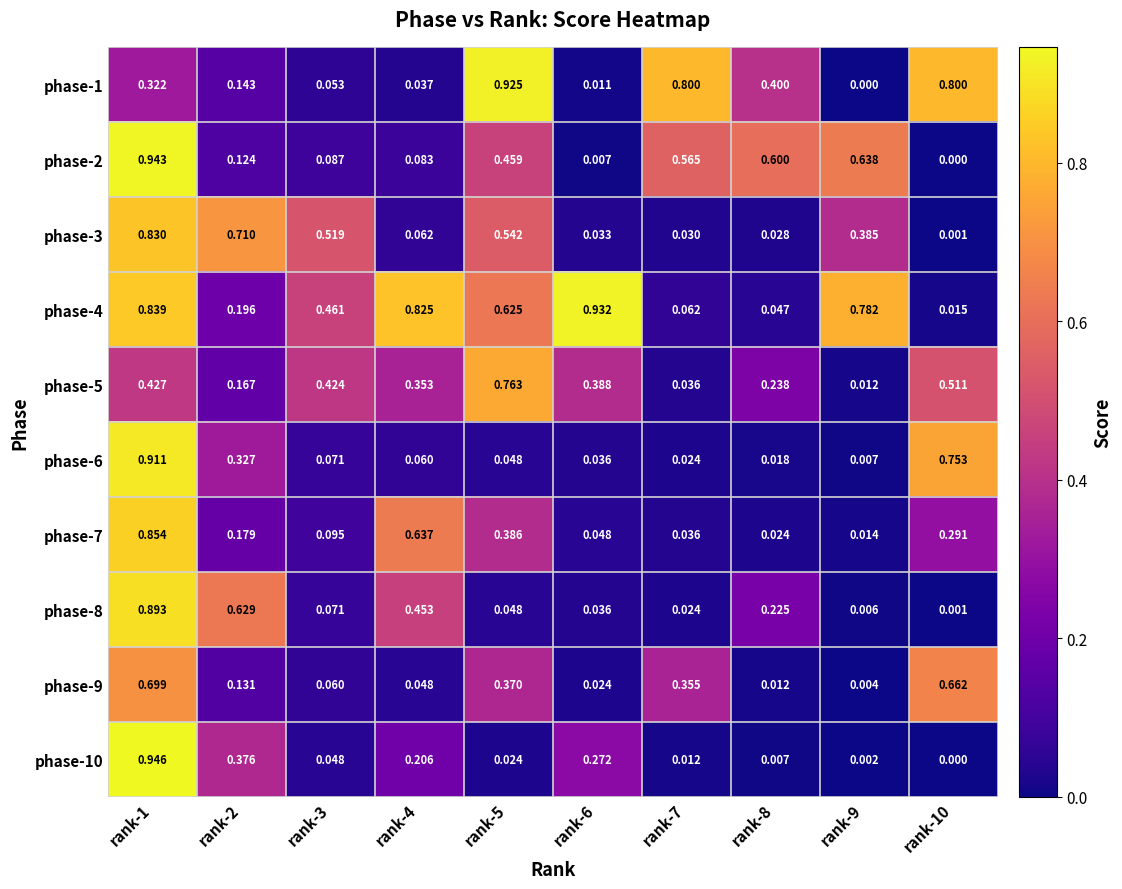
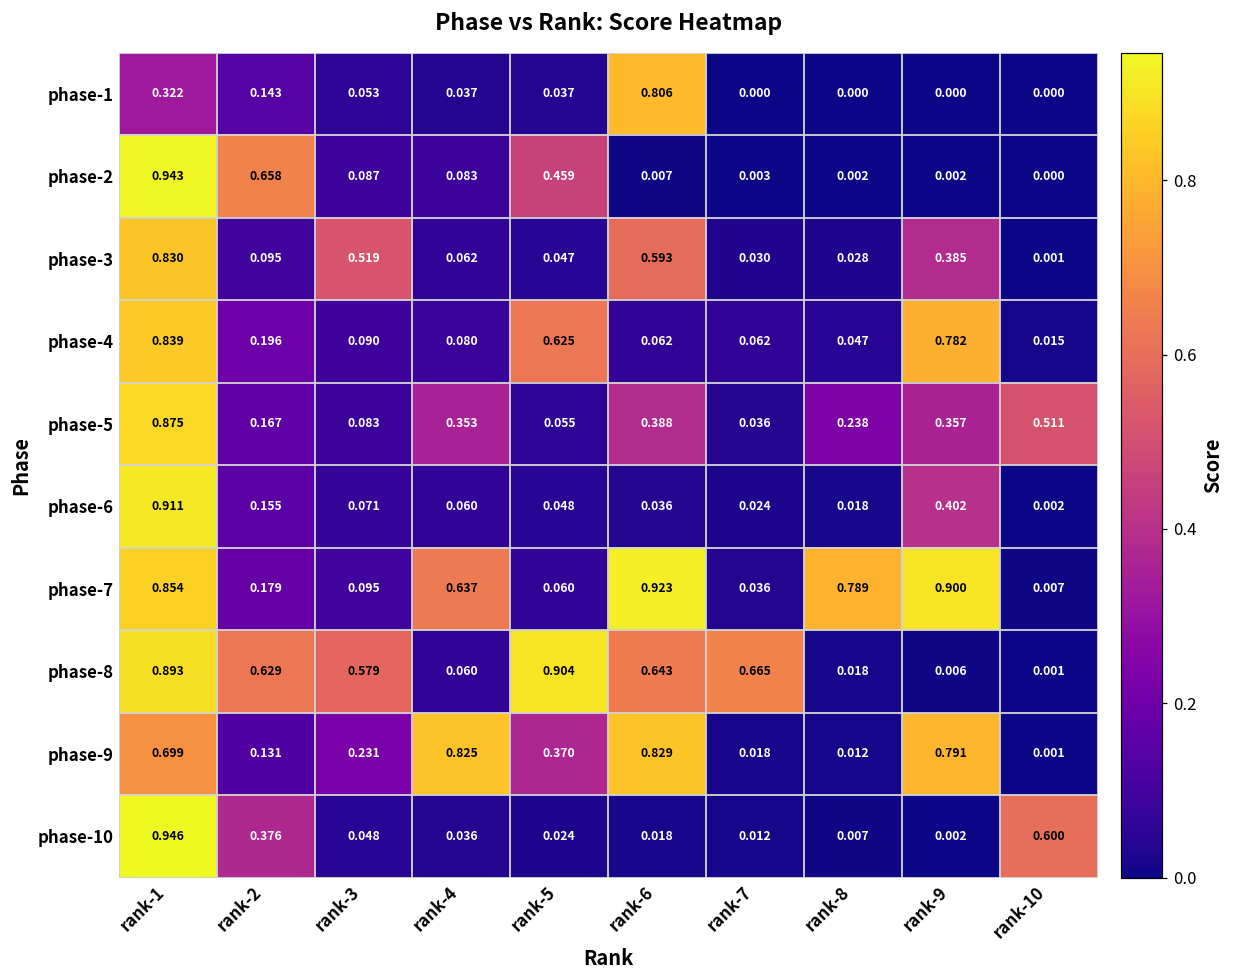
phase-1, rank-5: 0.925 -> 0.037
phase-1, rank-6: 0.011 -> 0.806
phase-1, rank-7: 0.800 -> 0.000
phase-1, rank-8: 0.400 -> 0.000
phase-1, rank-10: 0.800 -> 0.000
phase-2, rank-2: 0.124 -> 0.658
phase-2, rank-7: 0.565 -> 0.003
phase-2, rank-8: 0.600 -> 0.002
phase-2, rank-9: 0.638 -> 0.002
phase-3, rank-2: 0.710 -> 0.095
phase-3, rank-5: 0.542 -> 0.047
phase-3, rank-6: 0.033 -> 0.593
phase-4, rank-3: 0.461 -> 0.090
phase-4, rank-4: 0.825 -> 0.080
phase-4, rank-6: 0.932 -> 0.062
phase-5, rank-1: 0.427 -> 0.875
phase-5, rank-3: 0.424 -> 0.083
phase-5, rank-5: 0.763 -> 0.055
phase-5, rank-9: 0.012 -> 0.357
phase-6, rank-2: 0.327 -> 0.155
phase-6, rank-9: 0.007 -> 0.402
phase-6, rank-10: 0.753 -> 0.002
phase-7, rank-5: 0.386 -> 0.060
phase-7, rank-6: 0.048 -> 0.923
phase-7, rank-8: 0.024 -> 0.789
phase-7, rank-9: 0.014 -> 0.900
phase-7, rank-10: 0.291 -> 0.007
phase-8, rank-3: 0.071 -> 0.579
phase-8, rank-4: 0.453 -> 0.060
phase-8, rank-5: 0.048 -> 0.904
phase-8, rank-6: 0.036 -> 0.643
phase-8, rank-7: 0.024 -> 0.665
phase-8, rank-8: 0.225 -> 0.018
phase-9, rank-3: 0.060 -> 0.231
phase-9, rank-4: 0.048 -> 0.825
phase-9, rank-6: 0.024 -> 0.829
phase-9, rank-7: 0.355 -> 0.018
phase-9, rank-9: 0.004 -> 0.791
phase-9, rank-10: 0.662 -> 0.001
phase-10, rank-4: 0.206 -> 0.036
phase-10, rank-6: 0.272 -> 0.018
phase-10, rank-10: 0.000 -> 0.600
